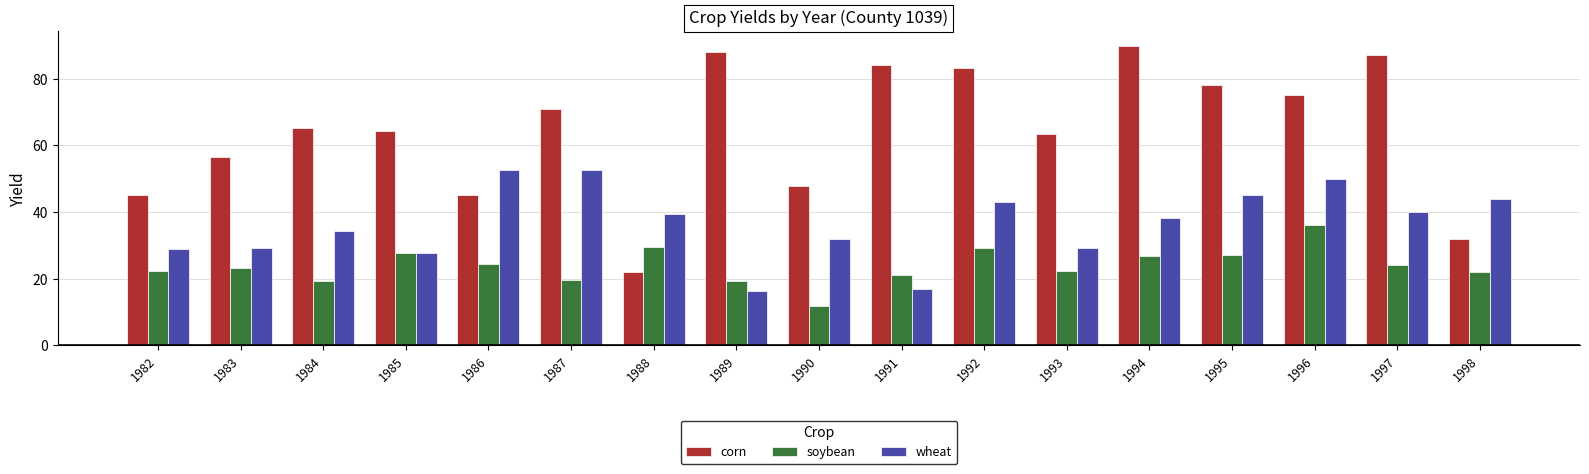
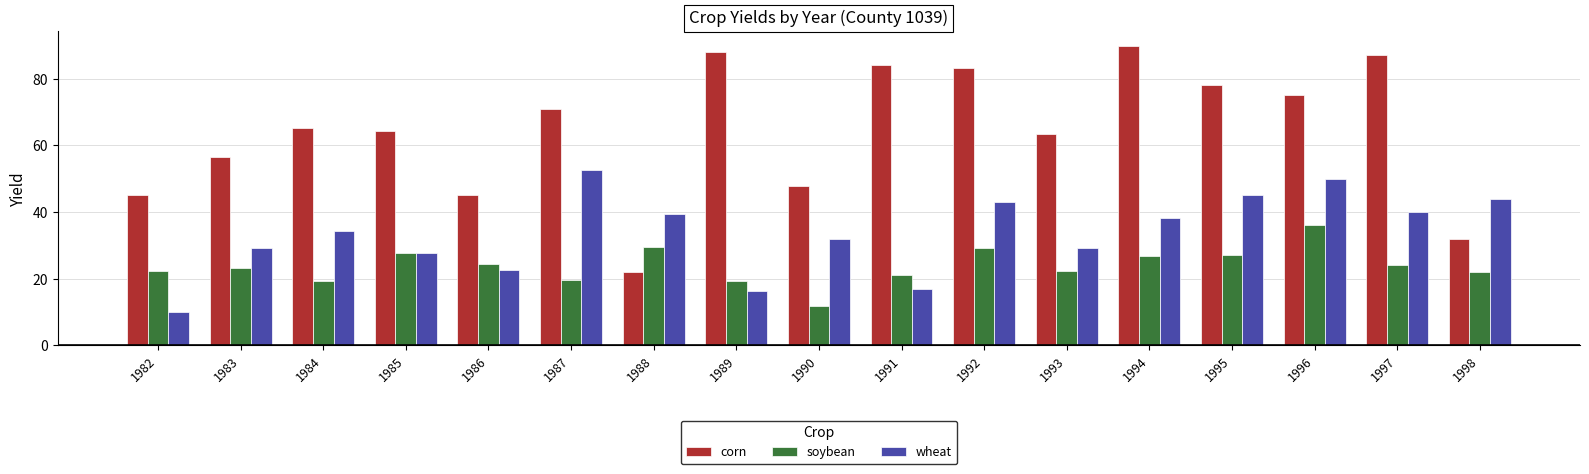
wheat, 1982: 29 -> 10
wheat, 1986: 53 -> 23
